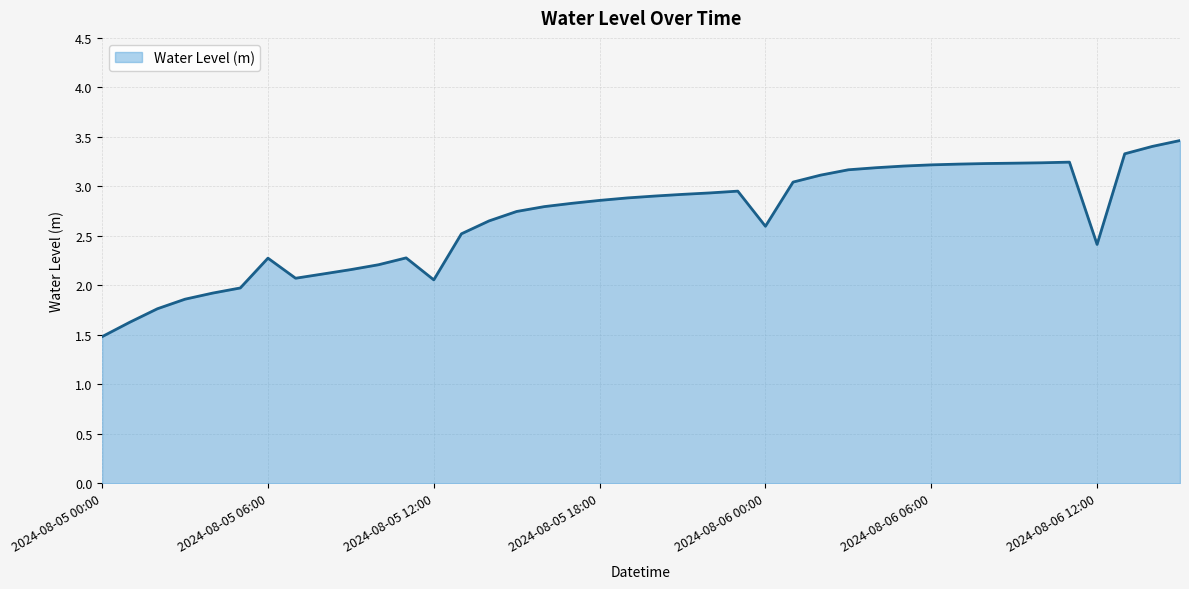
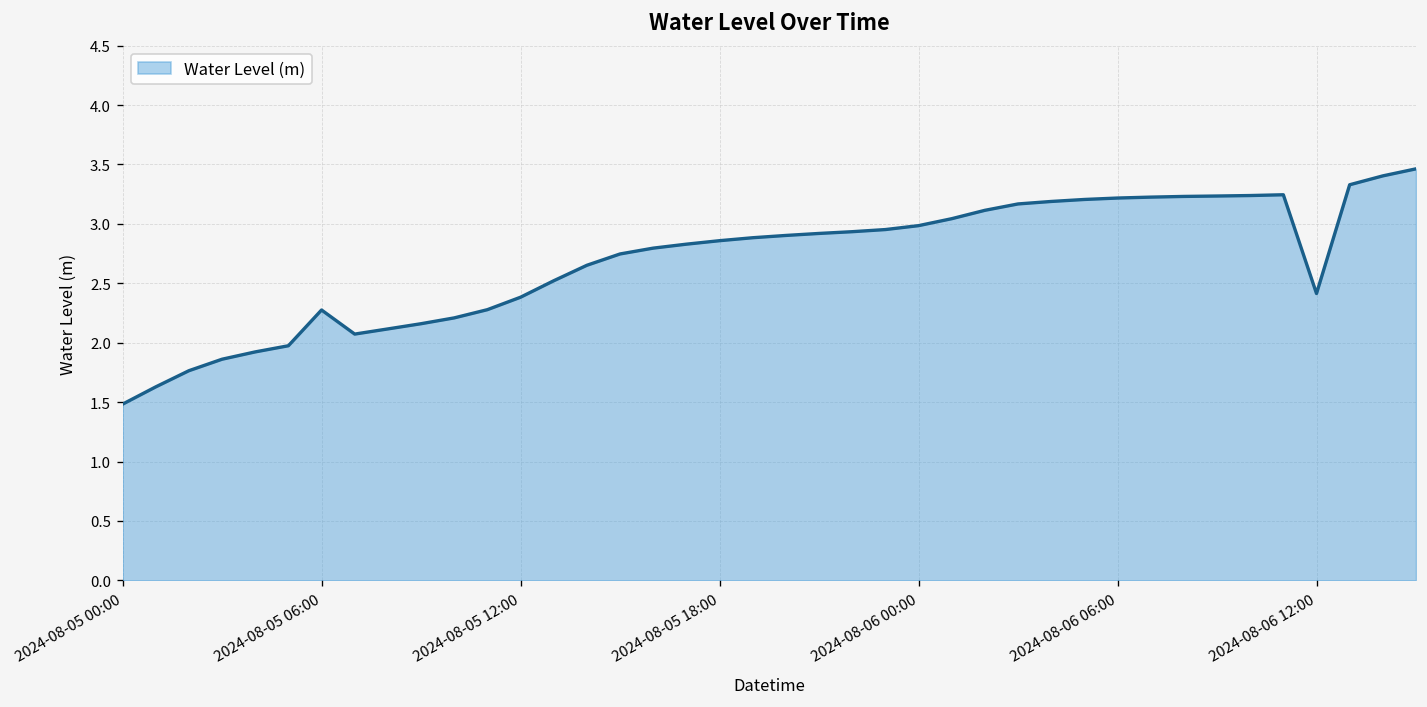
2024-08-05 12:00: 2.1 -> 2.4
2024-08-06 00:00: 2.6 -> 3.0
